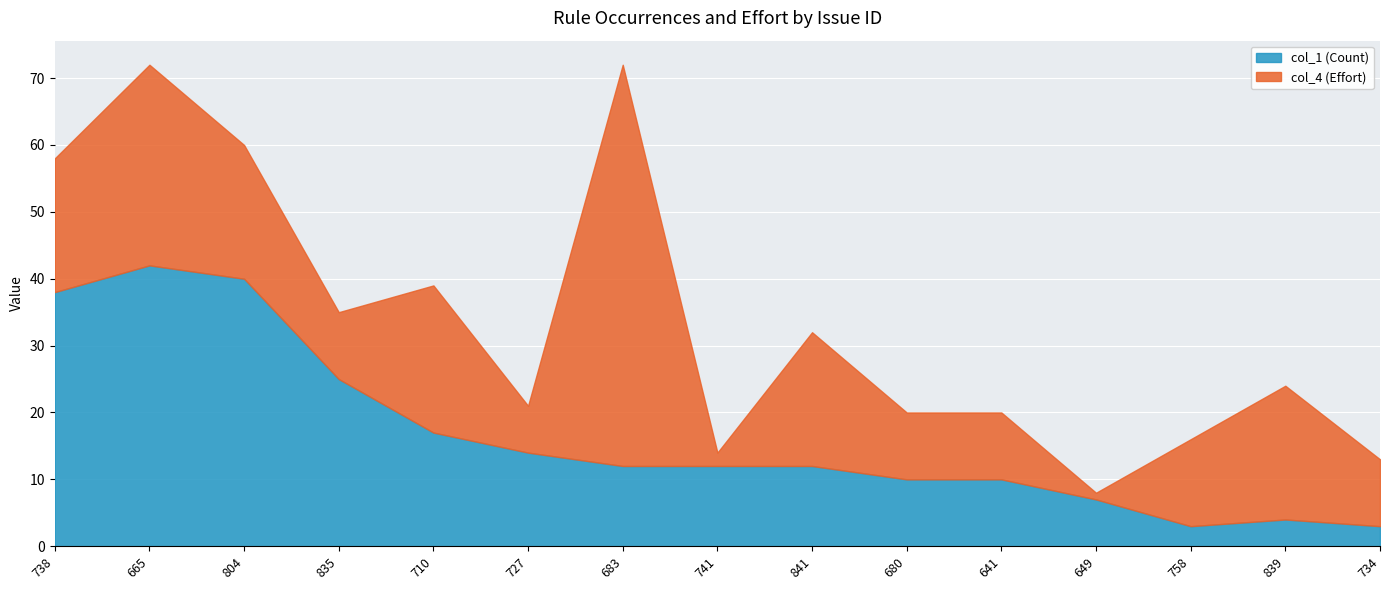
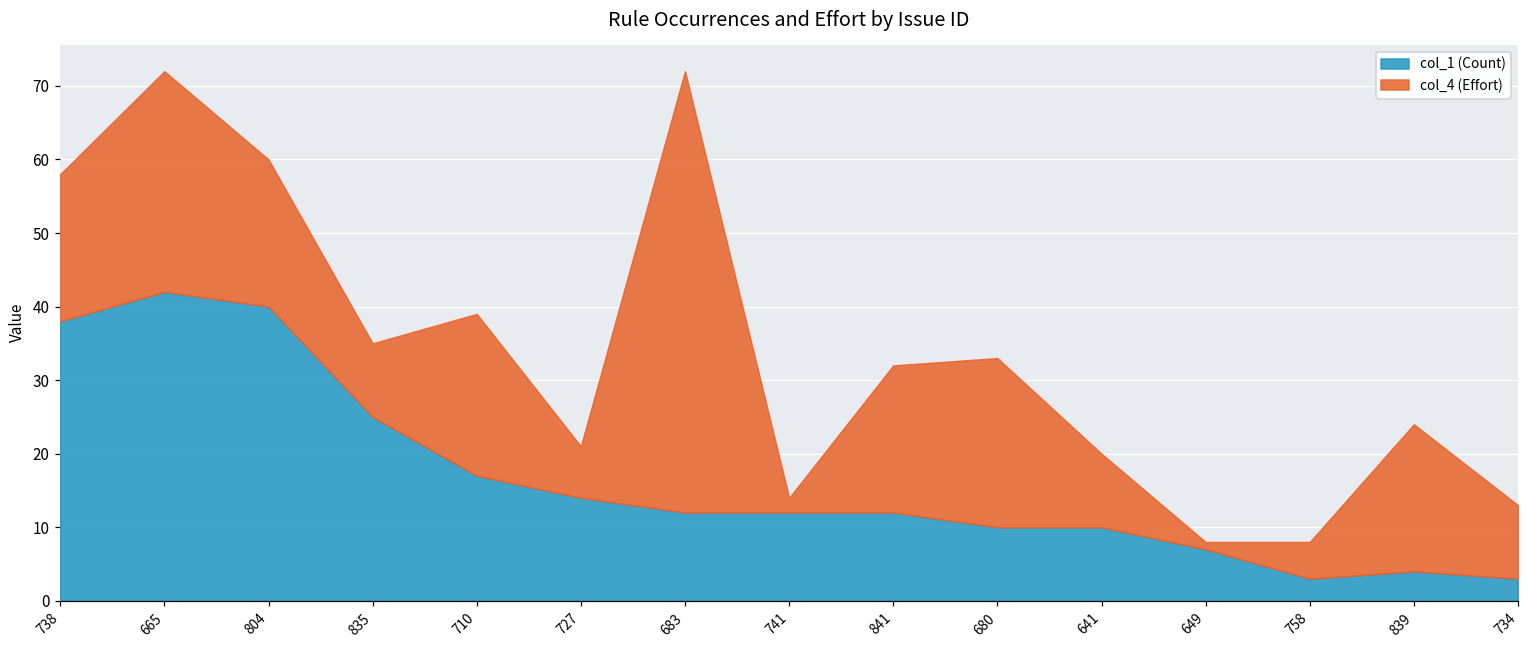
col_4 (Effort), 680: 10 -> 23
col_4 (Effort), 758: 13 -> 5
